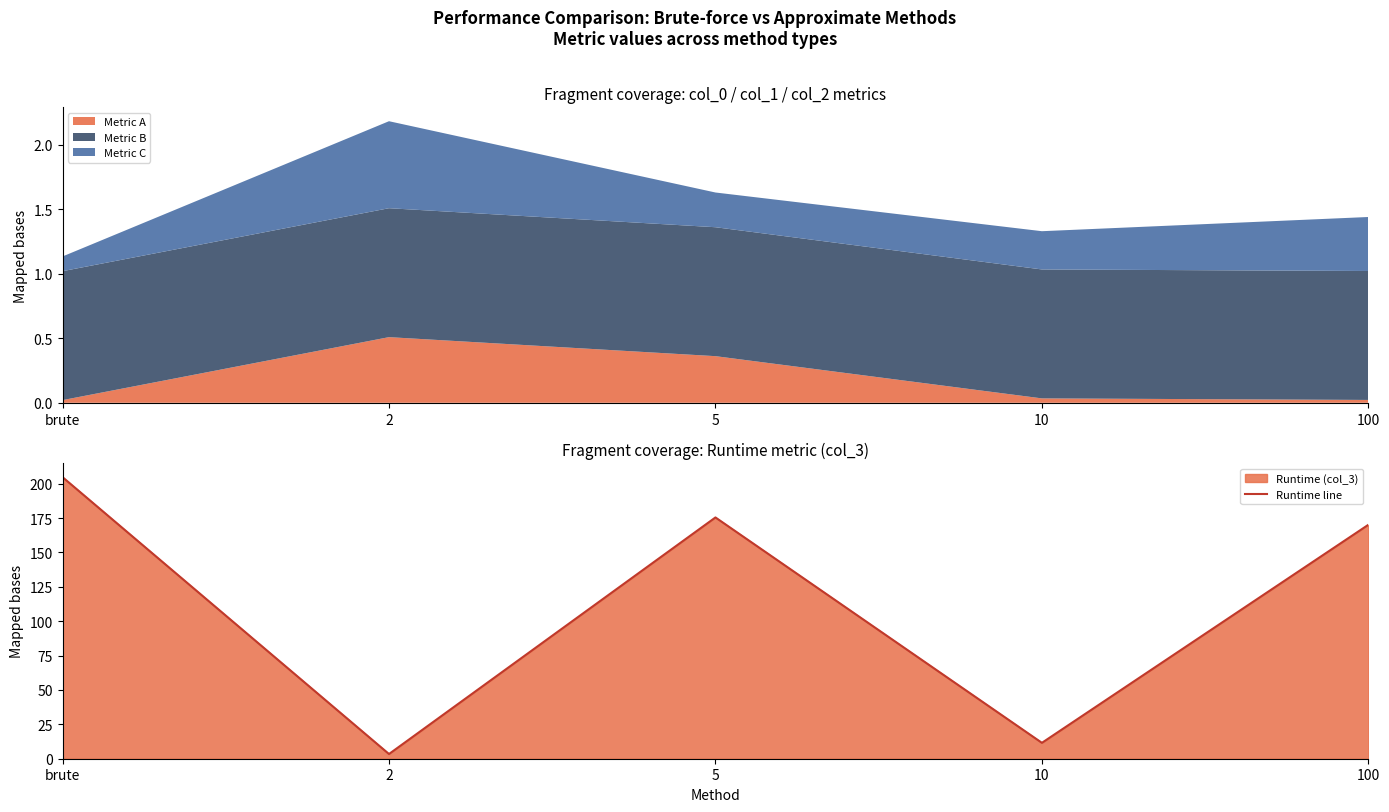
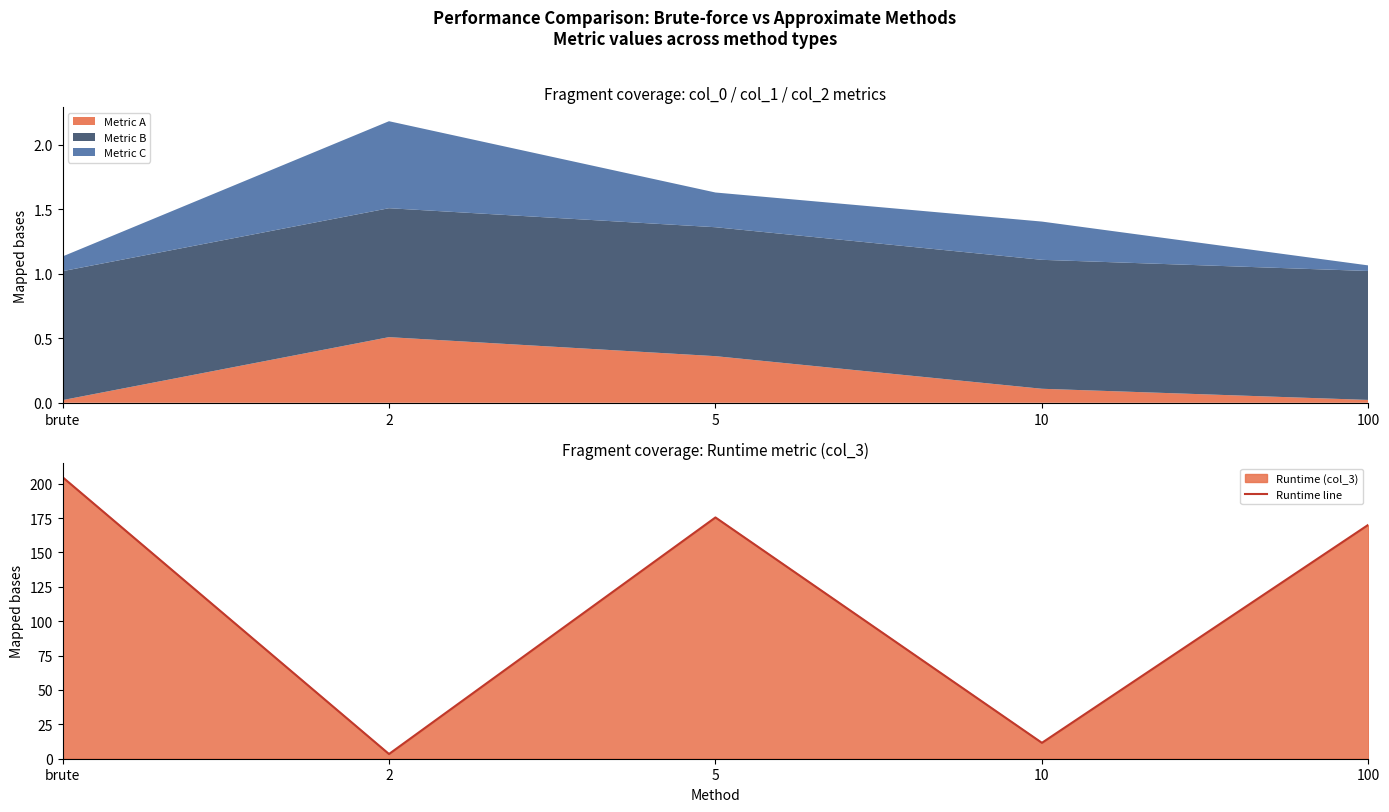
Fragment coverage: col_0 / col_1 / col_2 metrics, Metric A, 10: 0.03 -> 0.11
Fragment coverage: col_0 / col_1 / col_2 metrics, Metric C, 100: 0.42 -> 0.04
